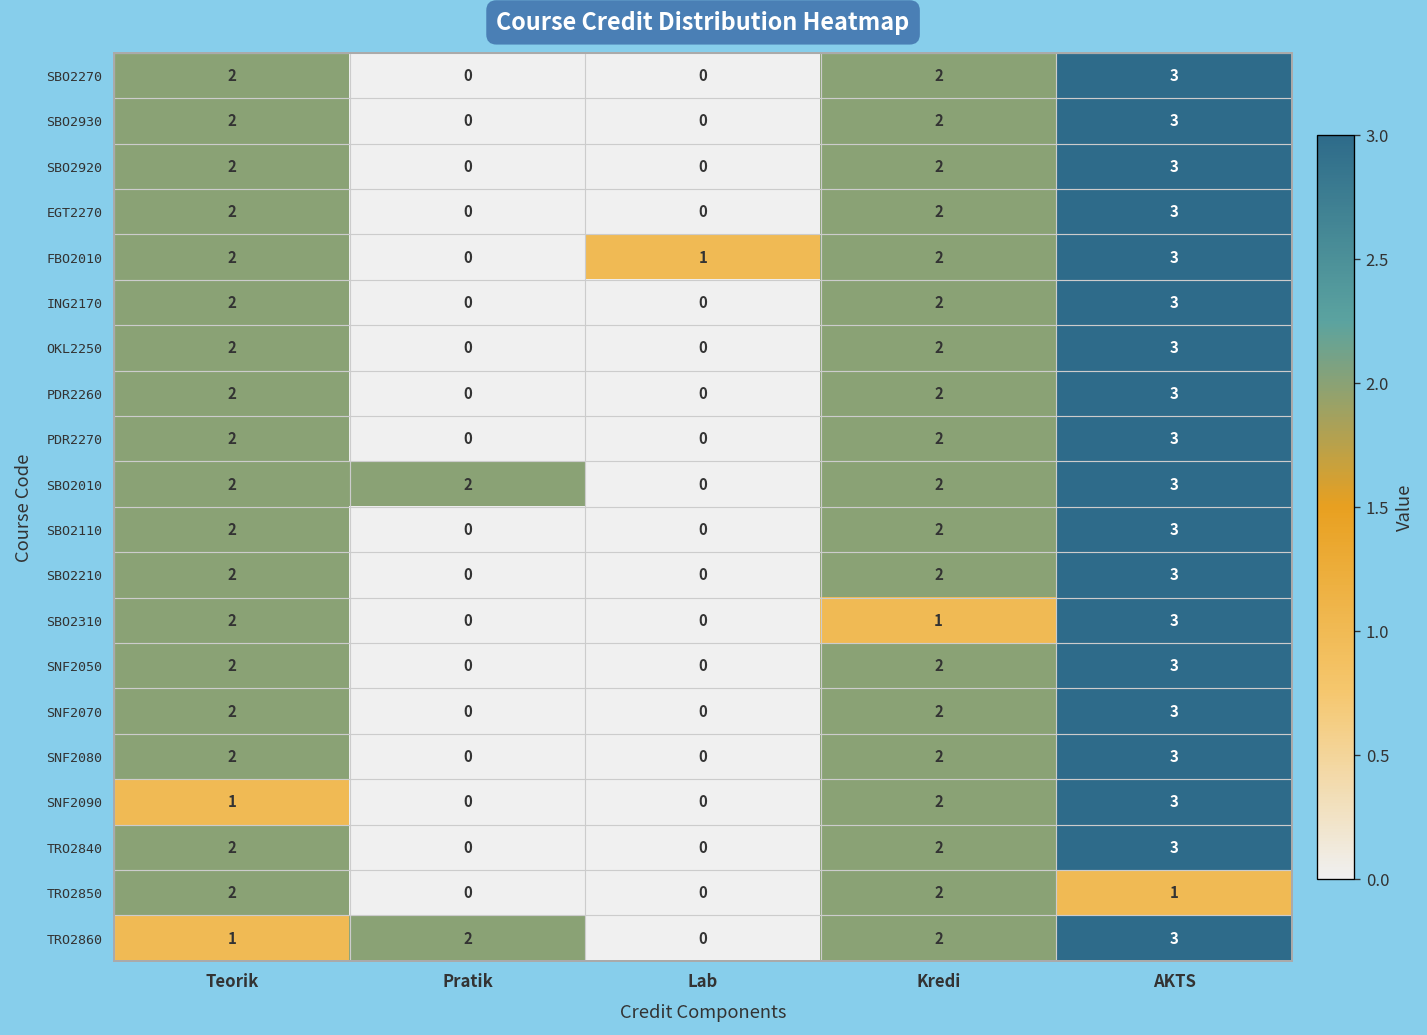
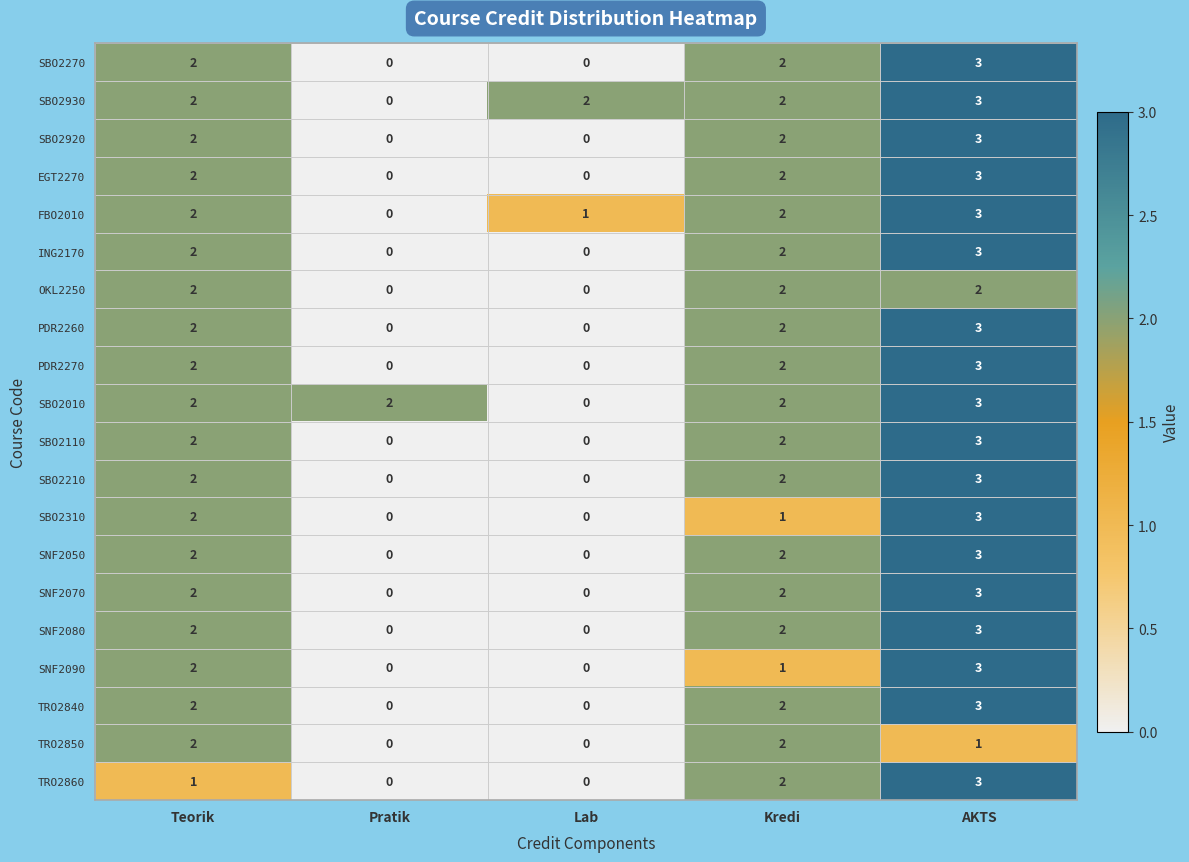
SBO2930, Lab: 0 -> 2
OKL2250, AKTS: 3 -> 2
SNF2090, Teorik: 1 -> 2
SNF2090, Kredi: 2 -> 1
TRO2860, Pratik: 2 -> 0
